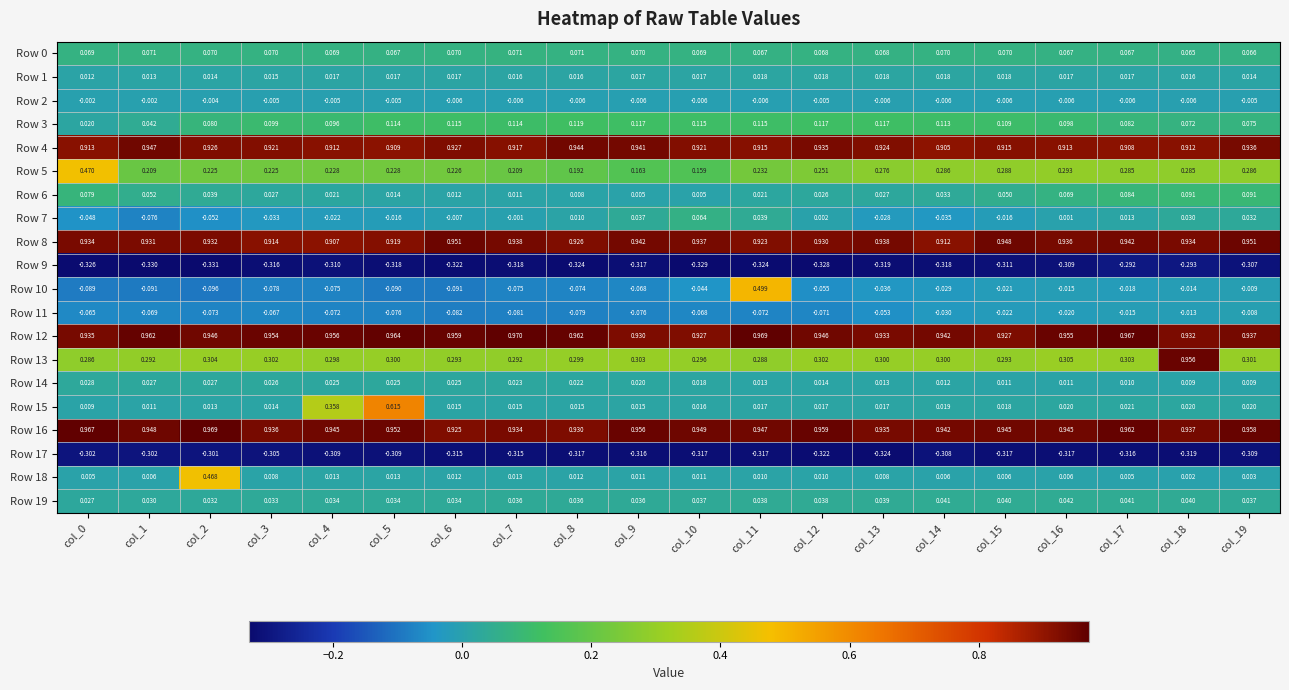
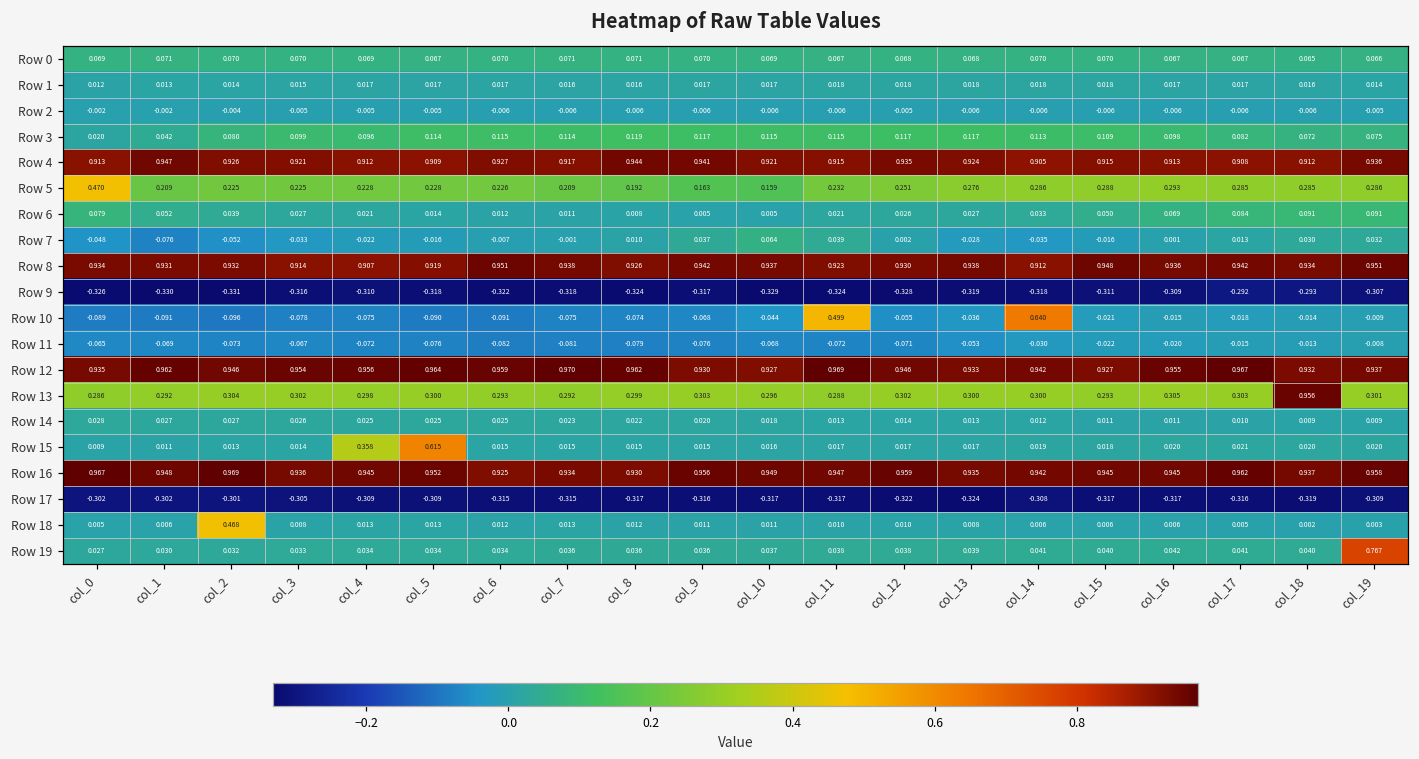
Row 10, col_14: -0.029 -> 0.640
Row 19, col_19: 0.037 -> 0.767
